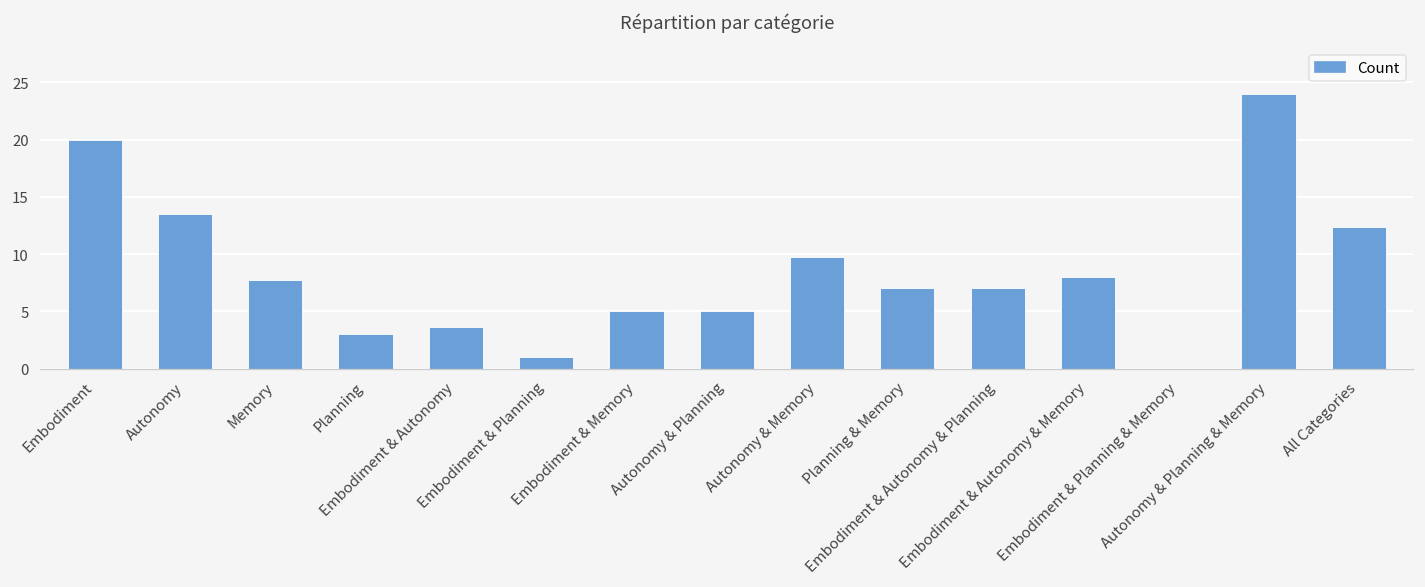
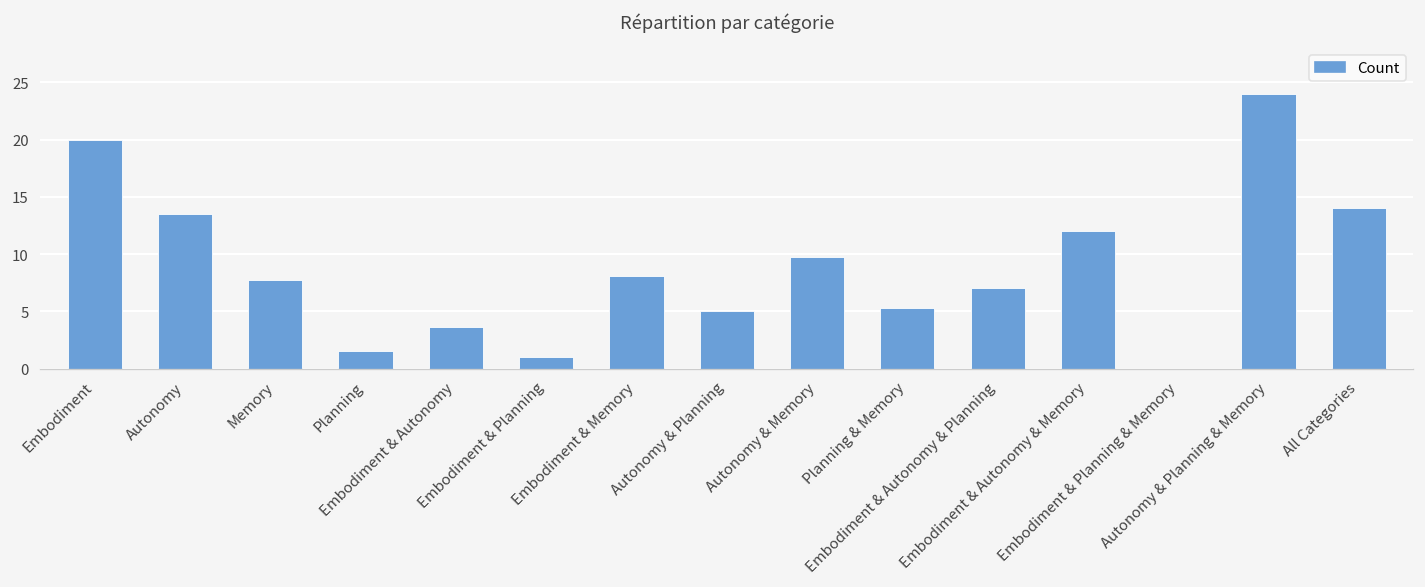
Planning: 3 -> 2
Embodiment & Memory: 5 -> 8
Planning & Memory: 7 -> 5
Embodiment & Autonomy & Memory: 8 -> 12
All Categories: 12 -> 14
